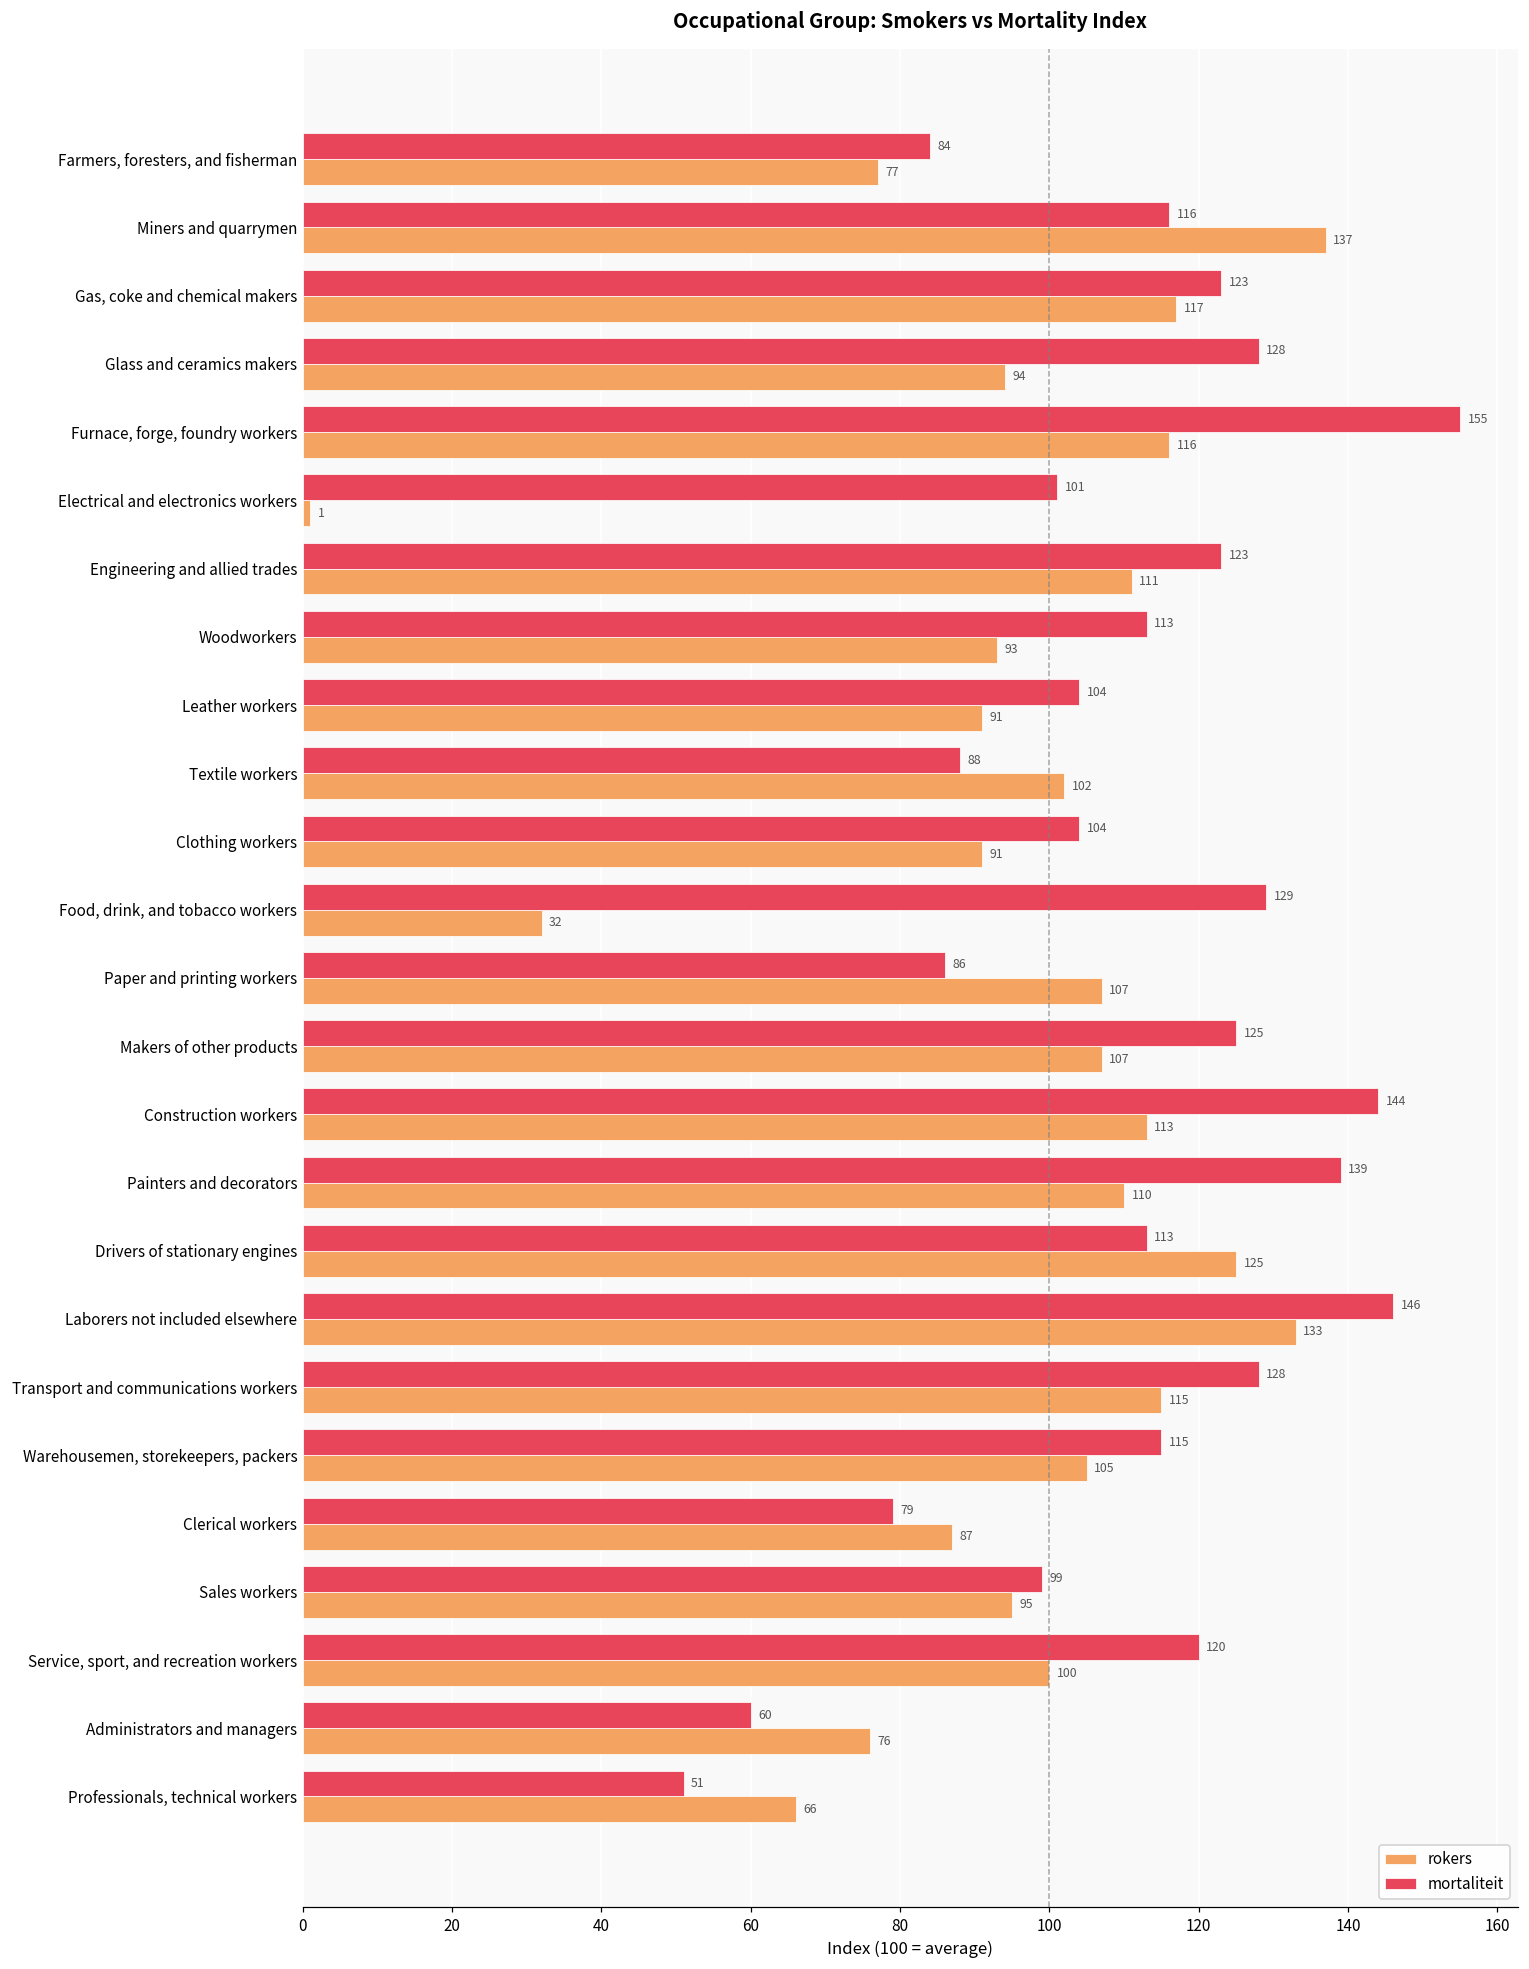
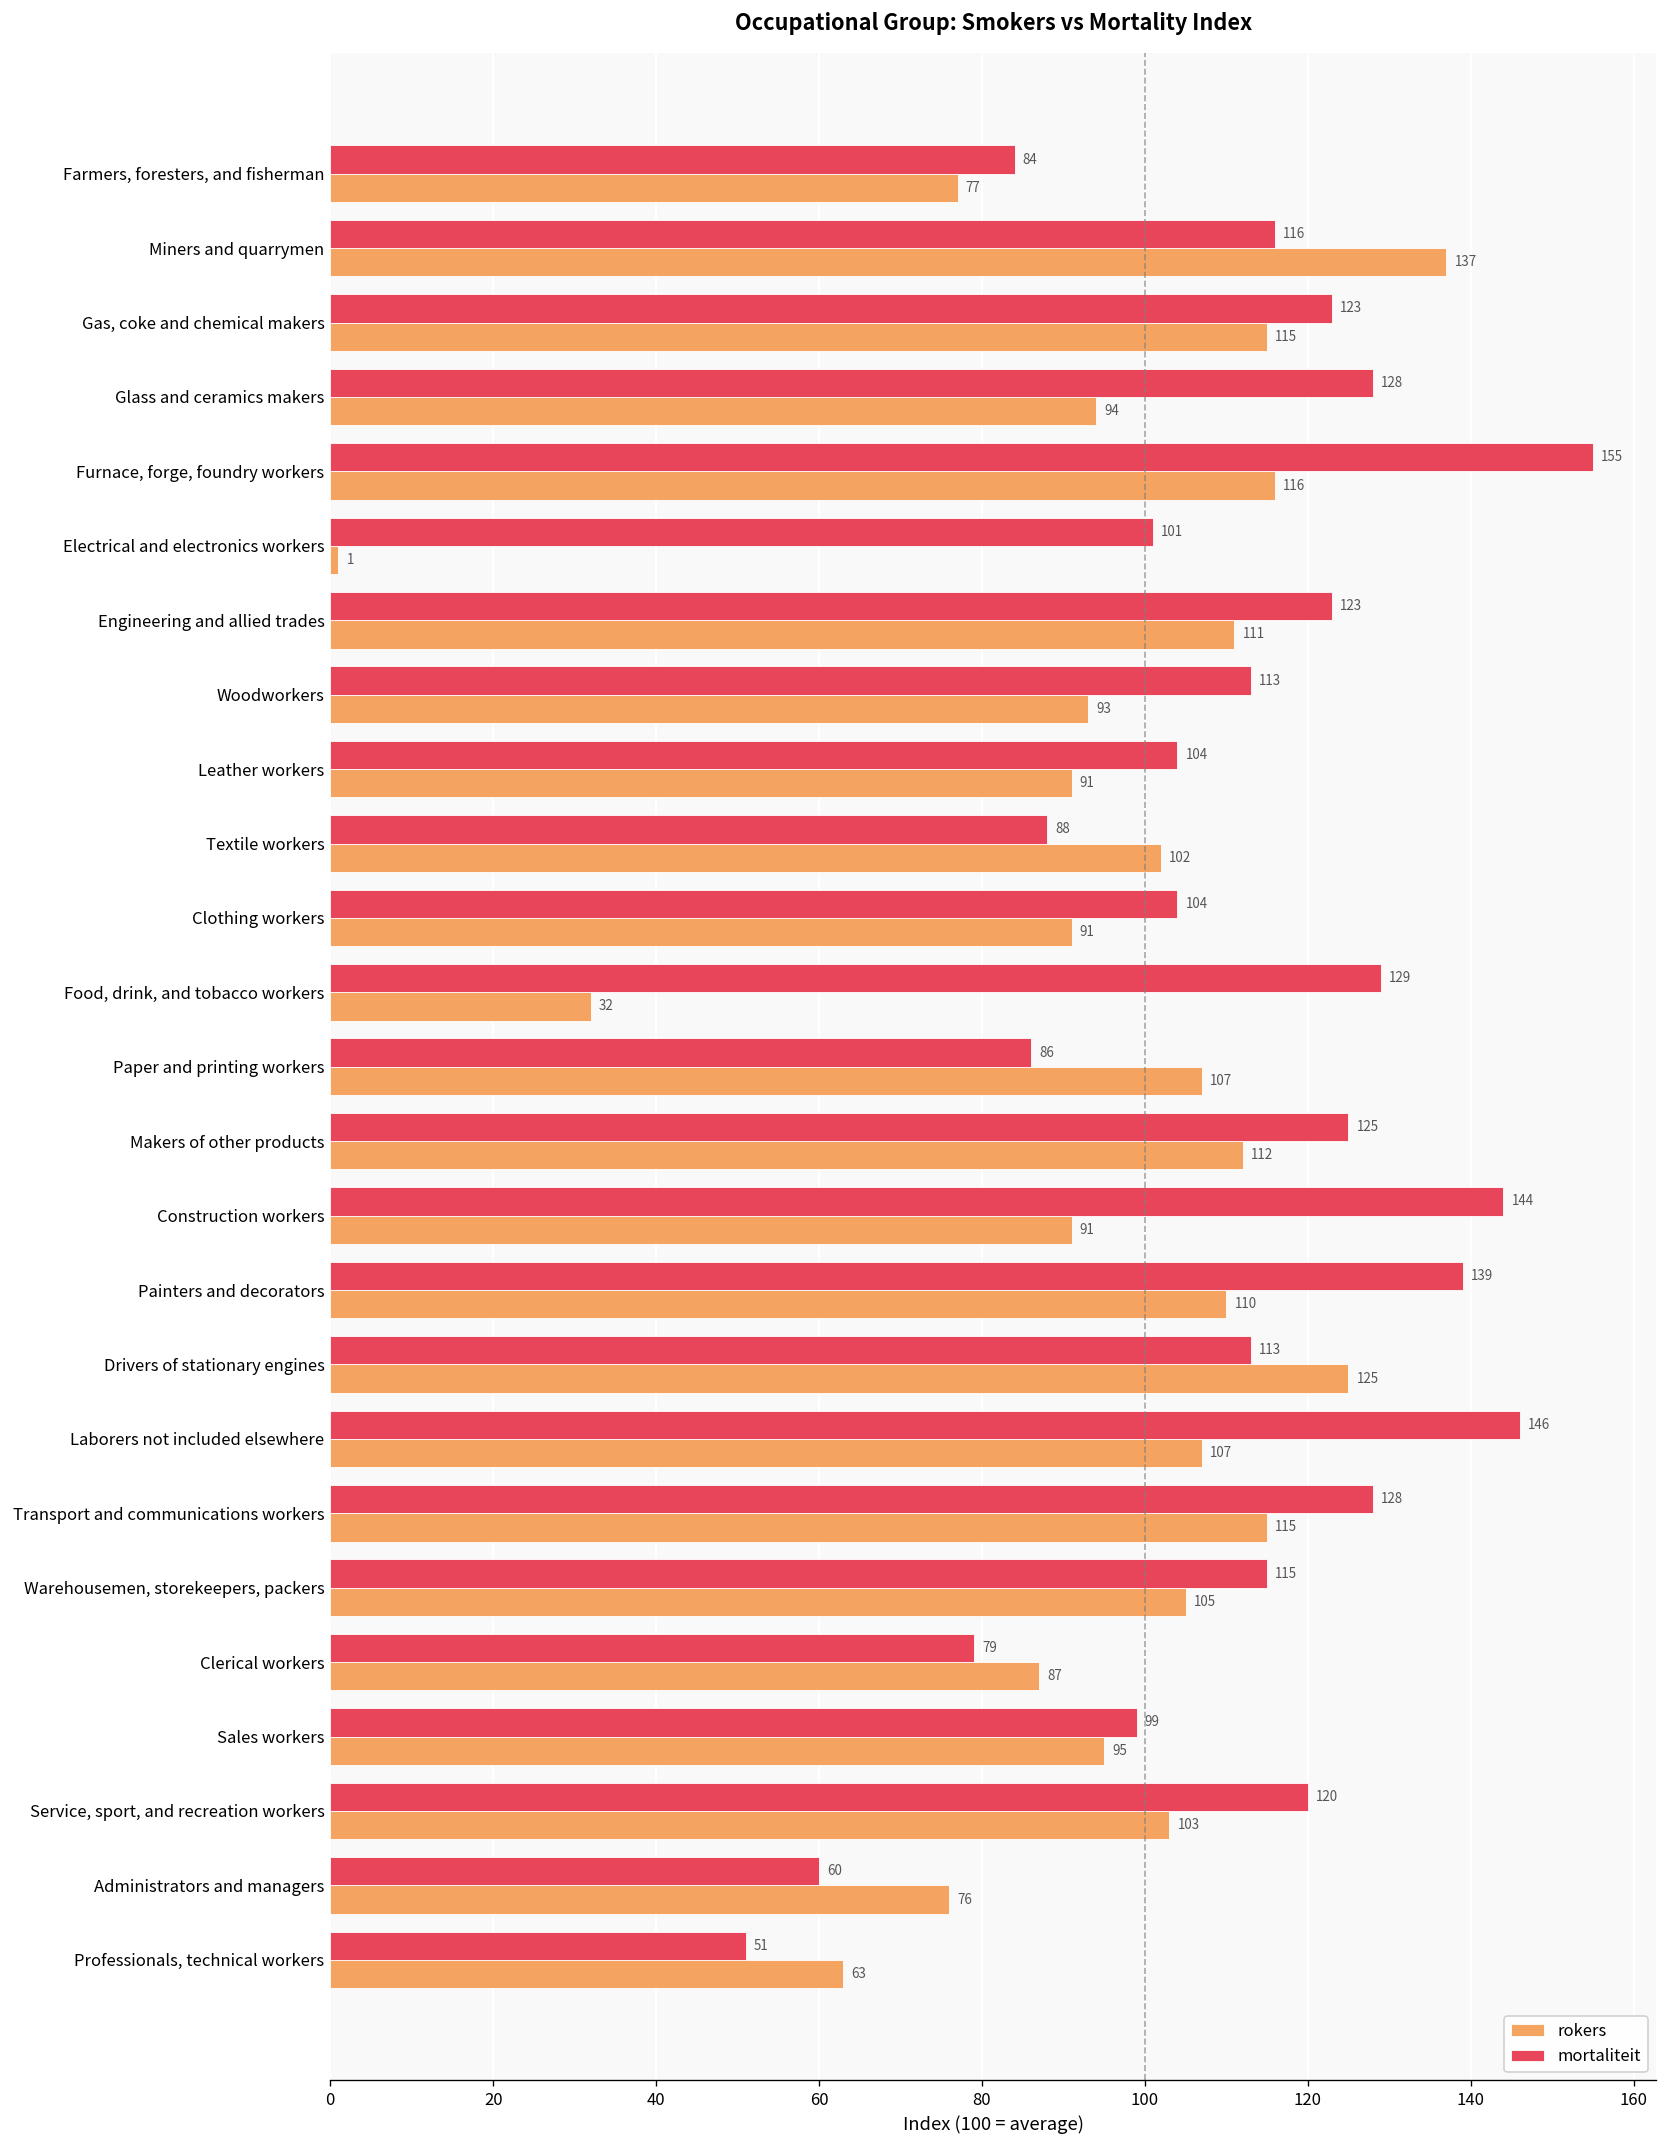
rokers, Gas, coke and chemical makers: 117 -> 115
rokers, Makers of other products: 107 -> 112
rokers, Construction workers: 113 -> 91
rokers, Laborers not included elsewhere: 133 -> 107
rokers, Service, sport, and recreation workers: 100 -> 103
rokers, Professionals, technical workers: 66 -> 63
